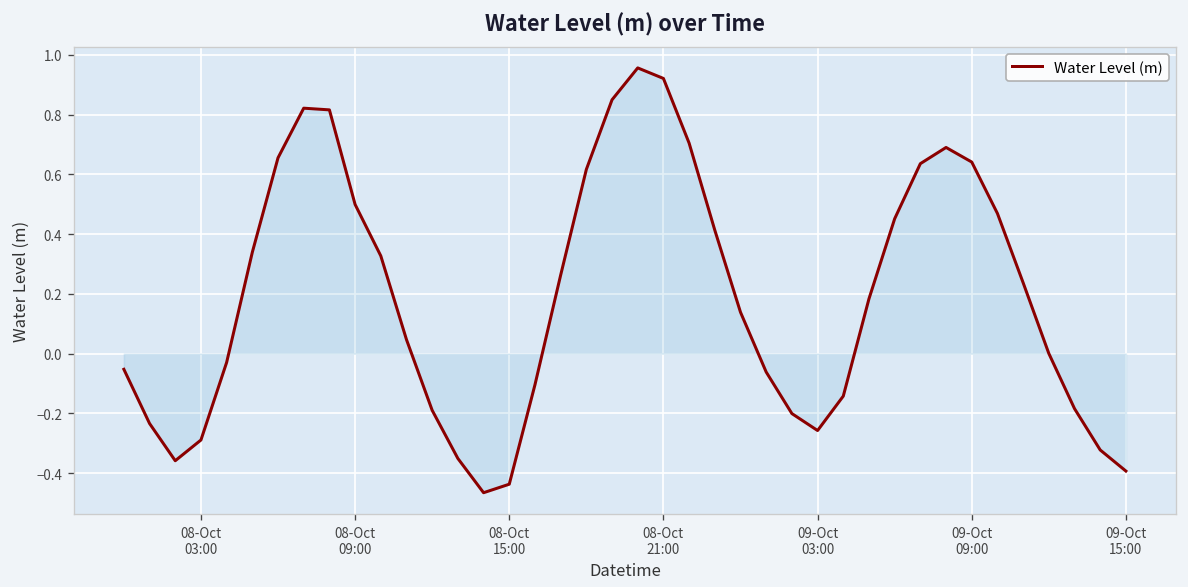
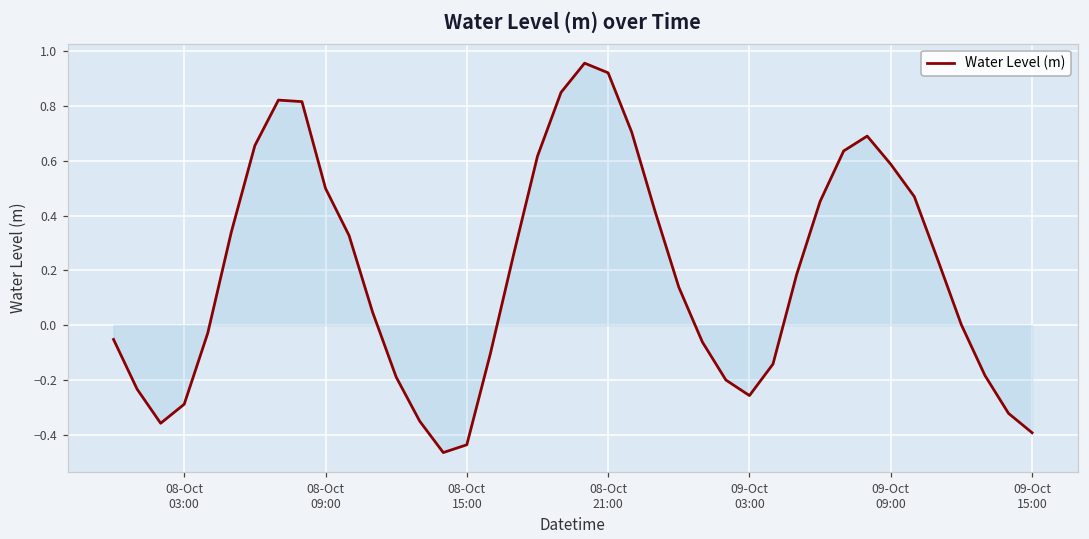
Water Level (m), 09-Oct 09:00: 0.64 -> 0.59
